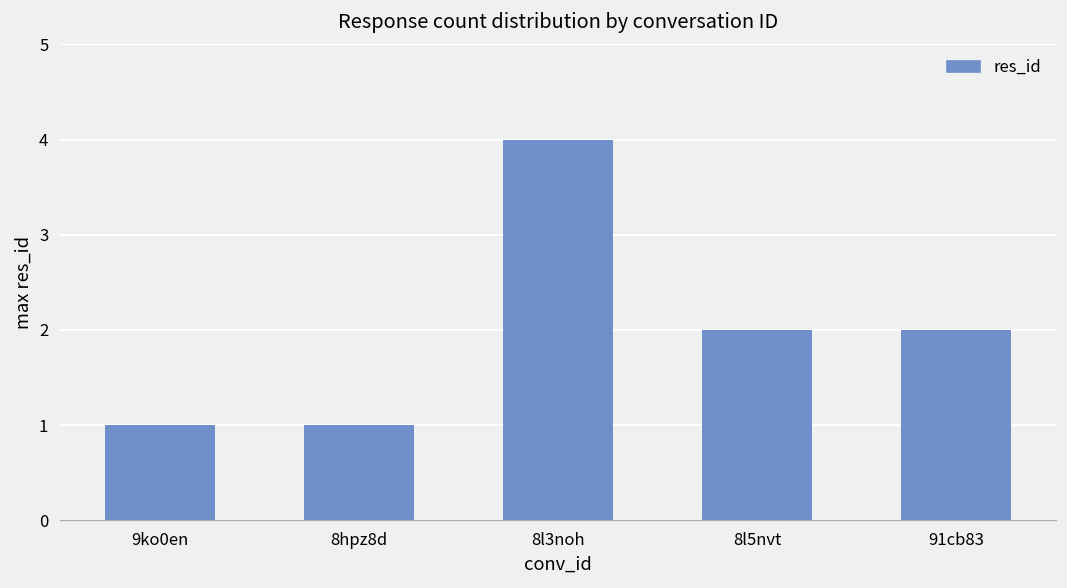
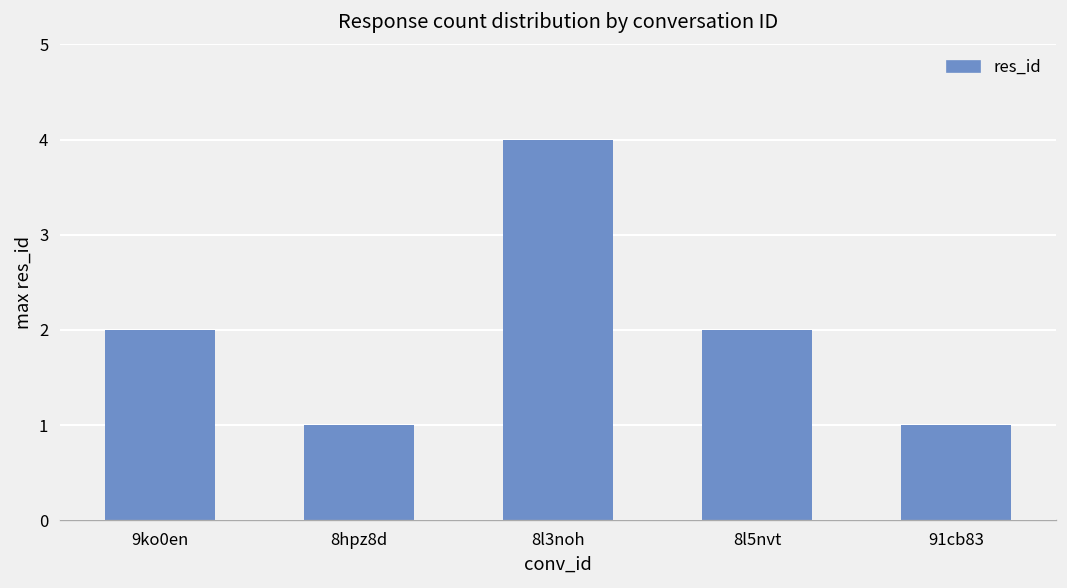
9ko0en: 1 -> 2
91cb83: 2 -> 1
